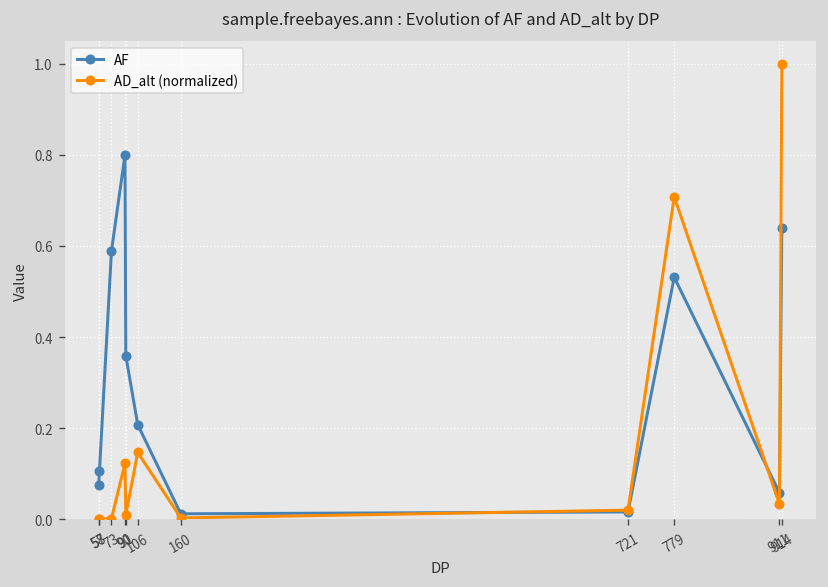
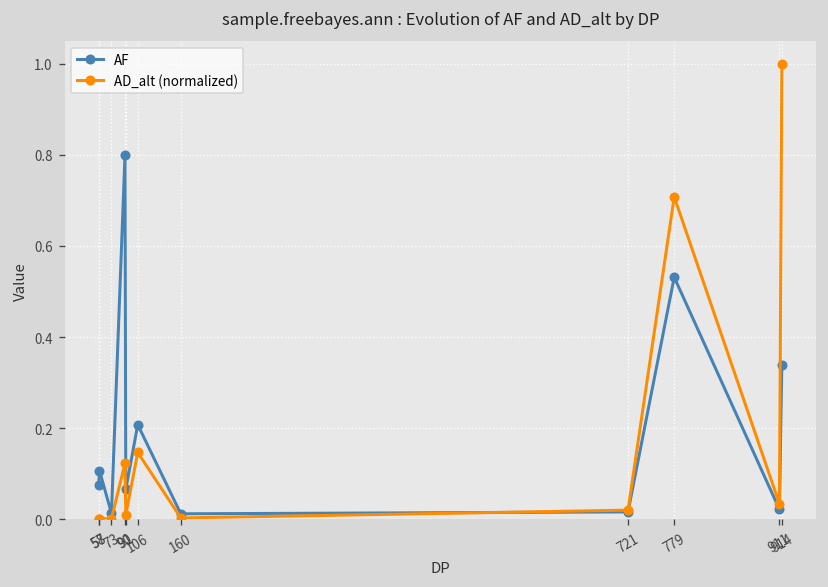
AF, 73: 0.59 -> 0.01
AF, 91: 0.36 -> 0.07
AF, 911: 0.06 -> 0.02
AF, 914: 0.64 -> 0.34
